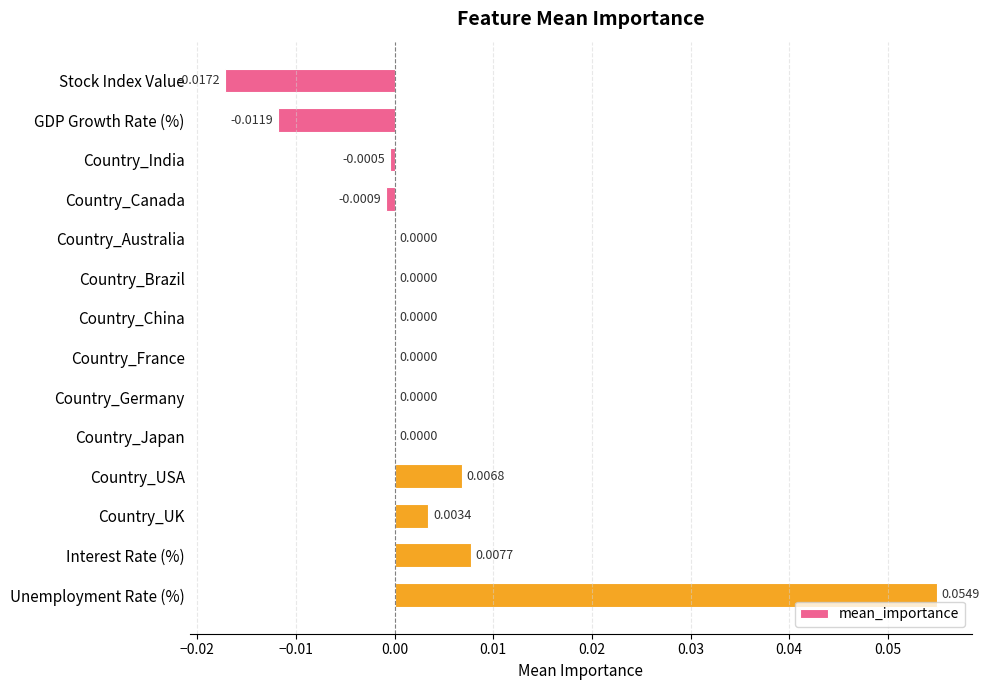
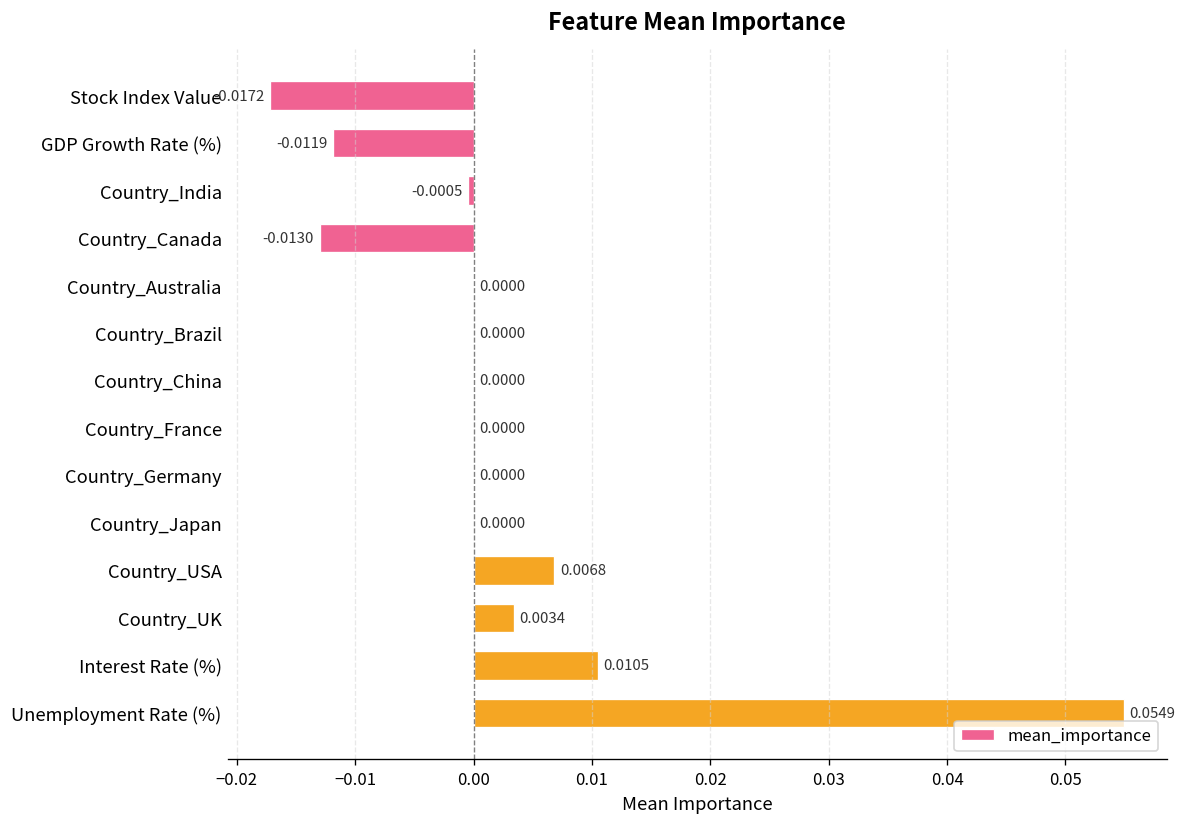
Country_Canada: -0.0009 -> -0.0130
Interest Rate (%): 0.0077 -> 0.0105
